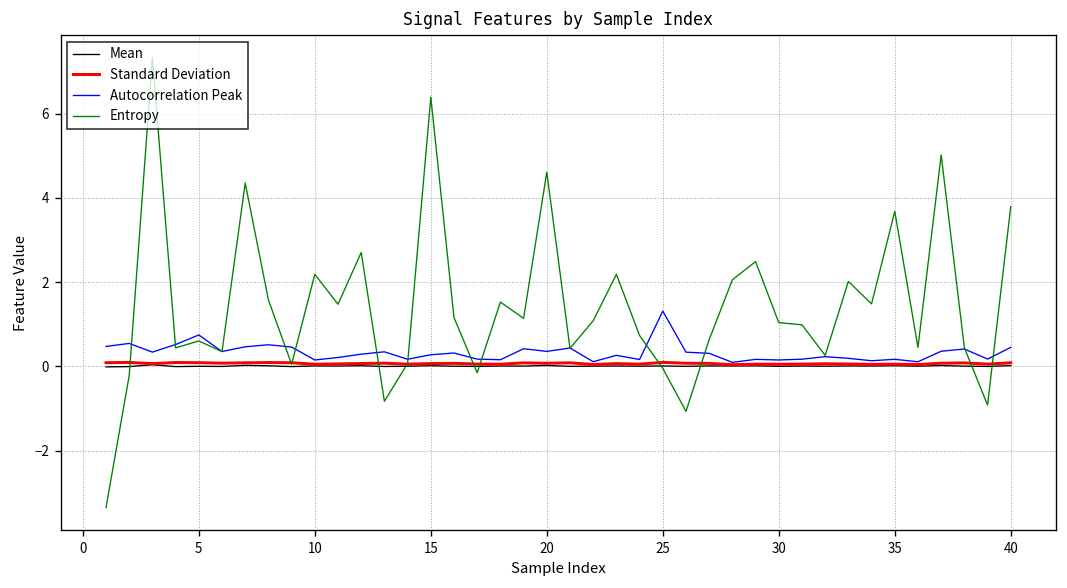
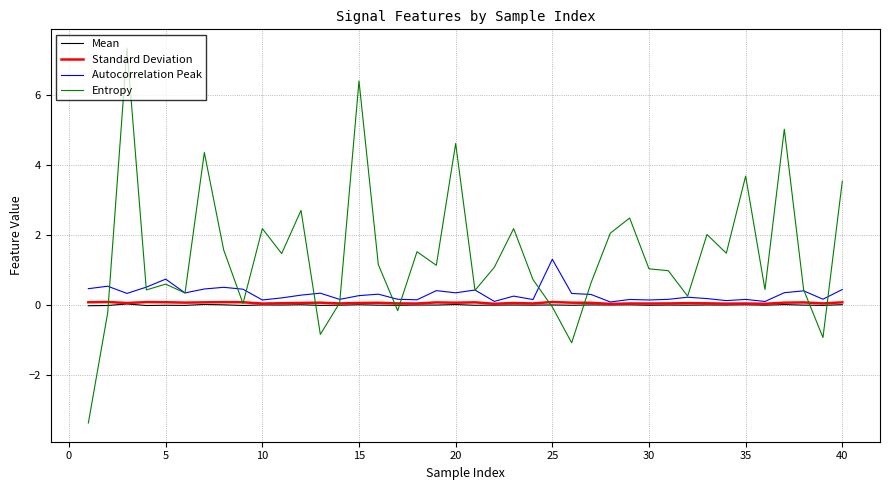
Entropy, 40: 3.8 -> 3.5
